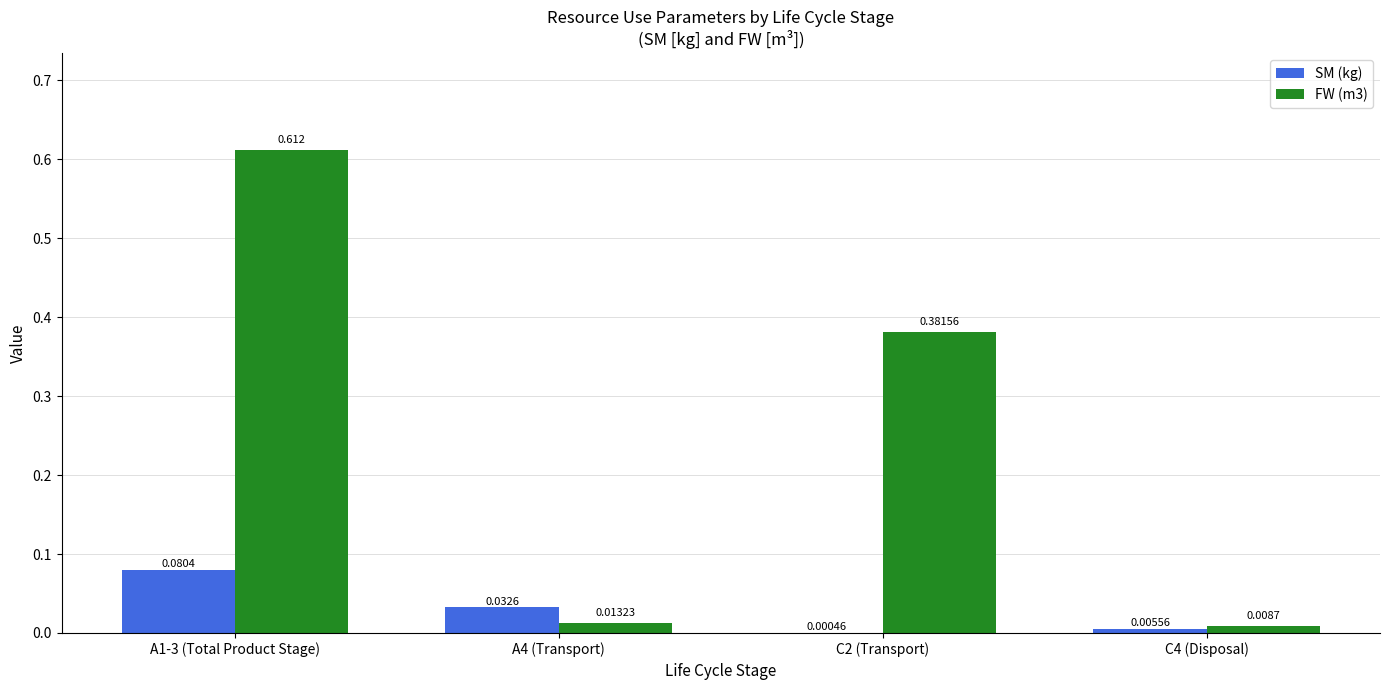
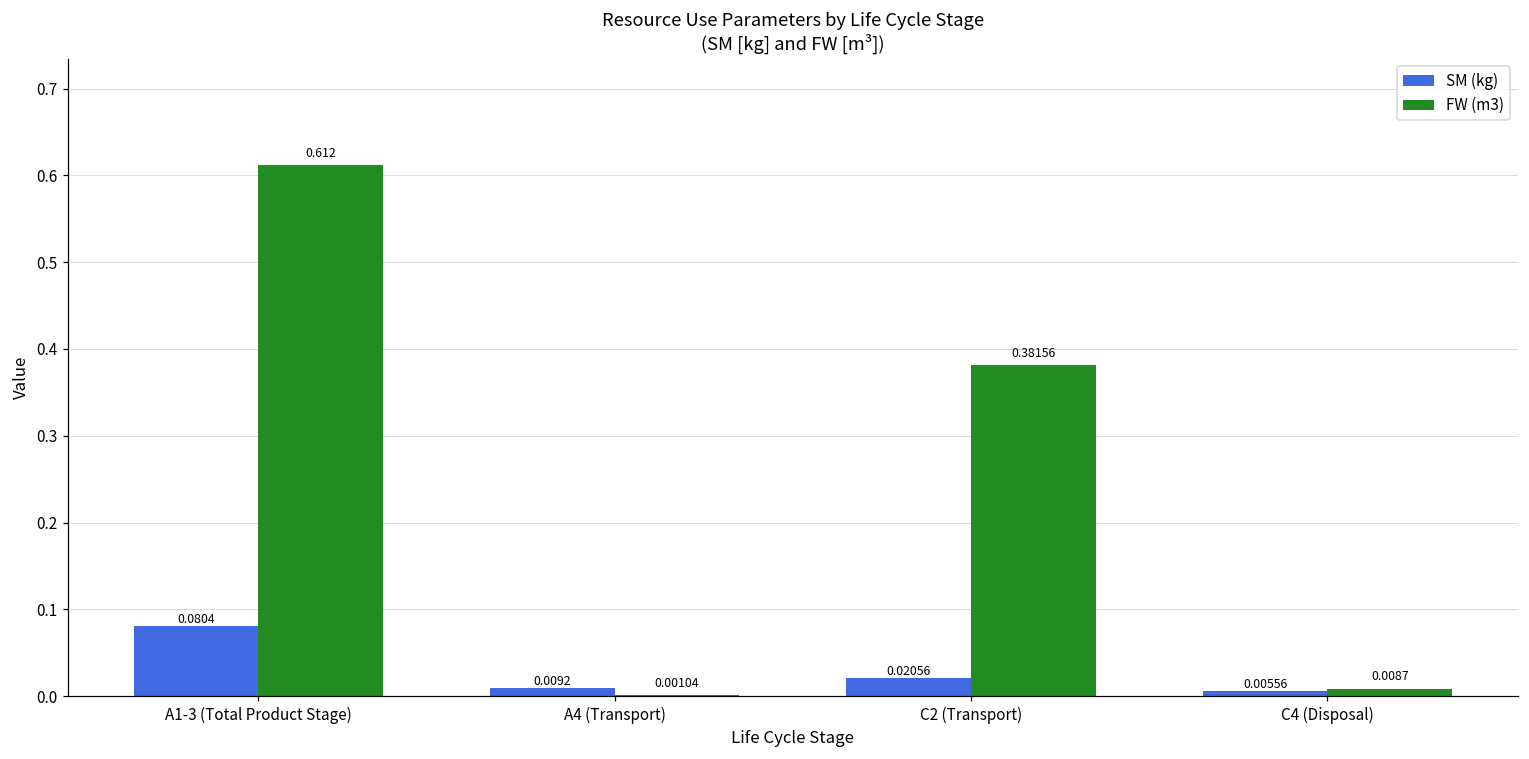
SM (kg), A4 (Transport): 0.0326 -> 0.0092
FW (m3), A4 (Transport): 0.01323 -> 0.00104
SM (kg), C2 (Transport): 0.00046 -> 0.02056
